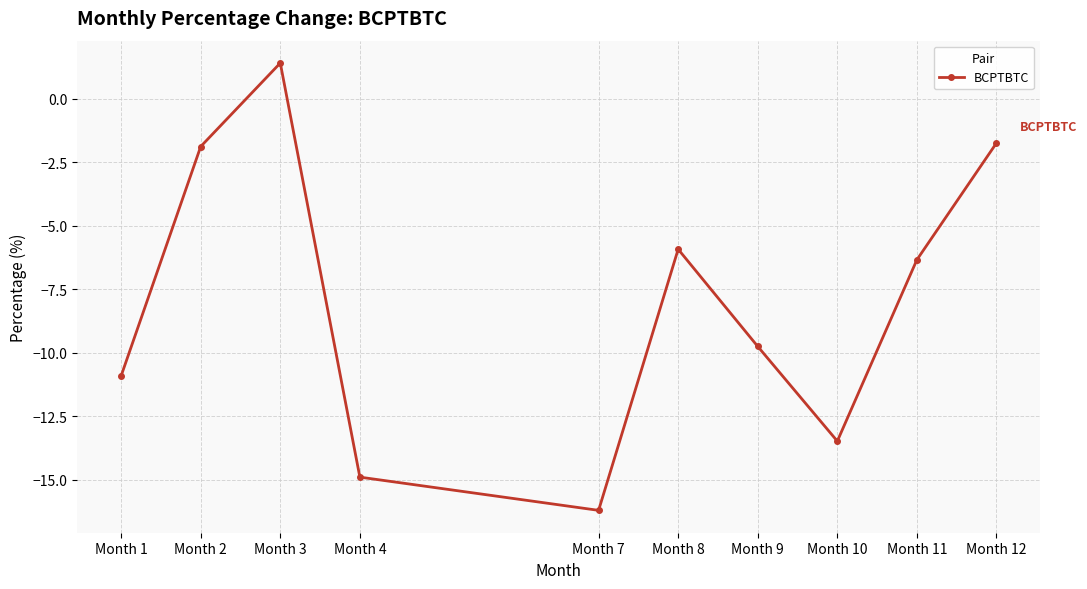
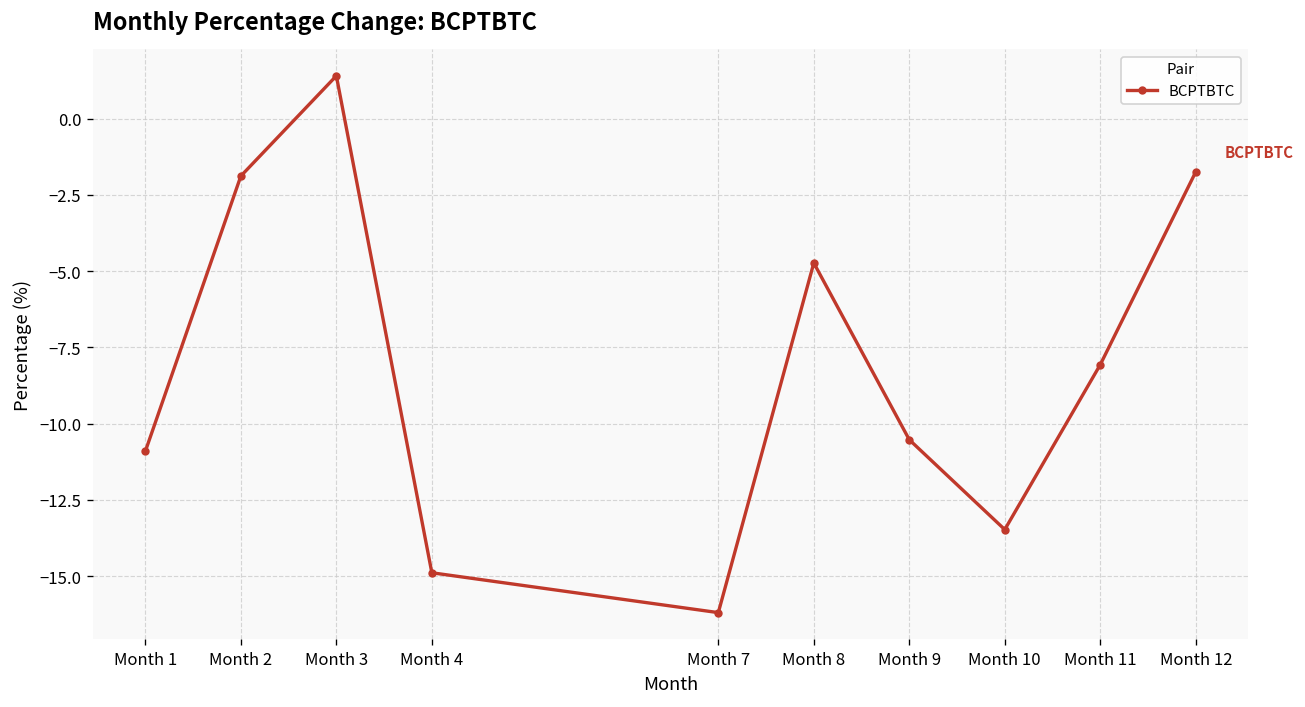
Month 8: -5.9 -> -4.7
Month 9: -9.7 -> -10.5
Month 11: -6.3 -> -8.1
